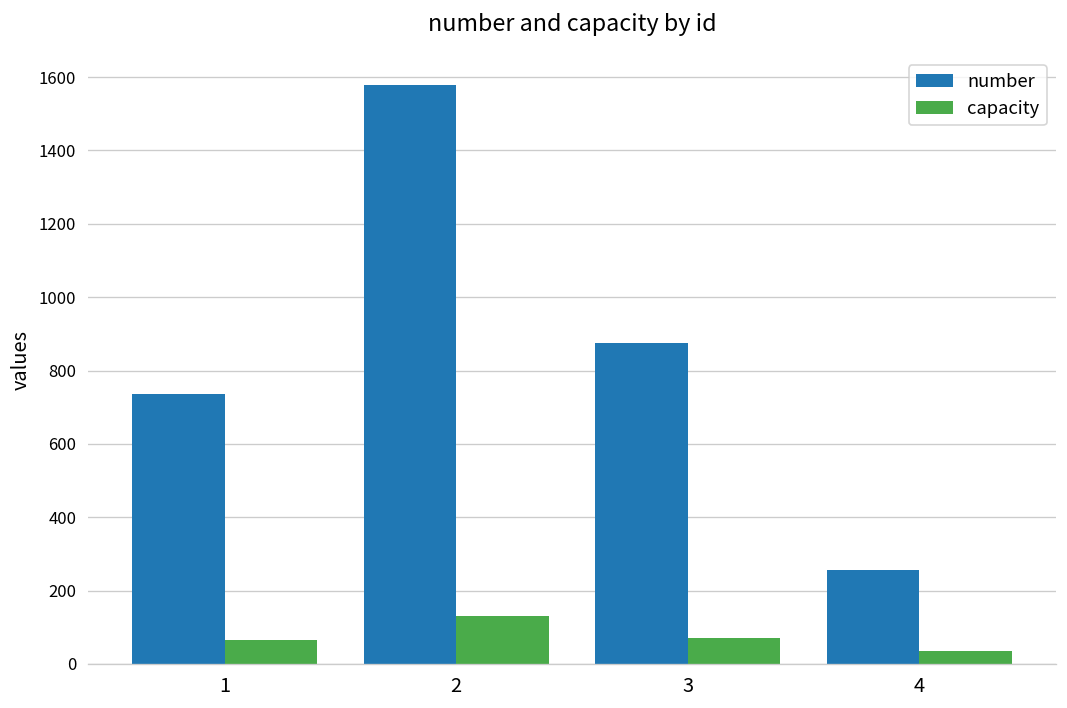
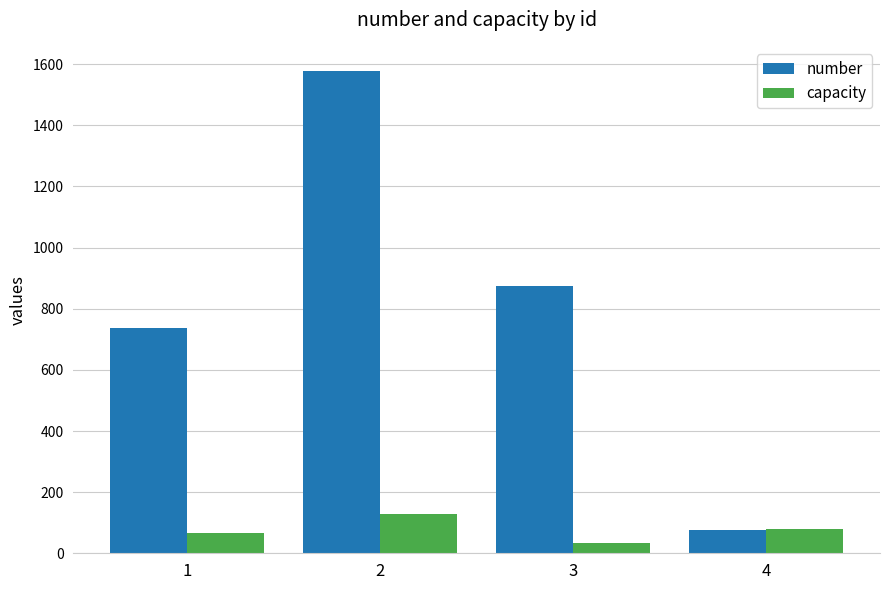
capacity, 3: 70 -> 30
number, 4: 260 -> 80
capacity, 4: 30 -> 80
